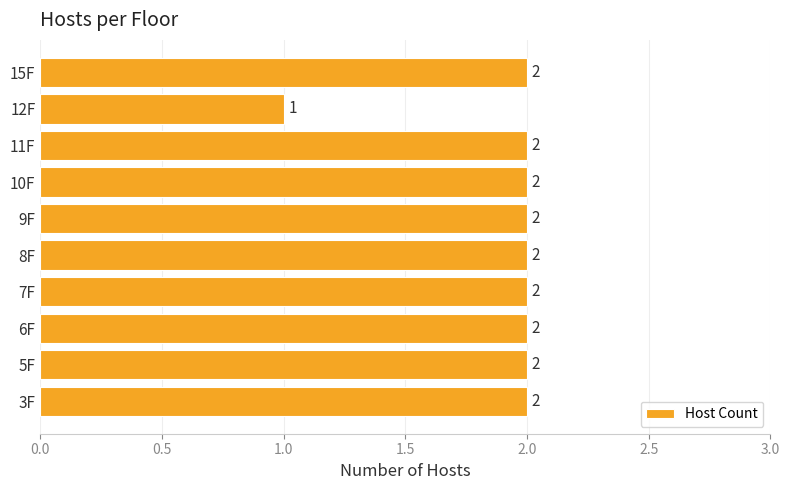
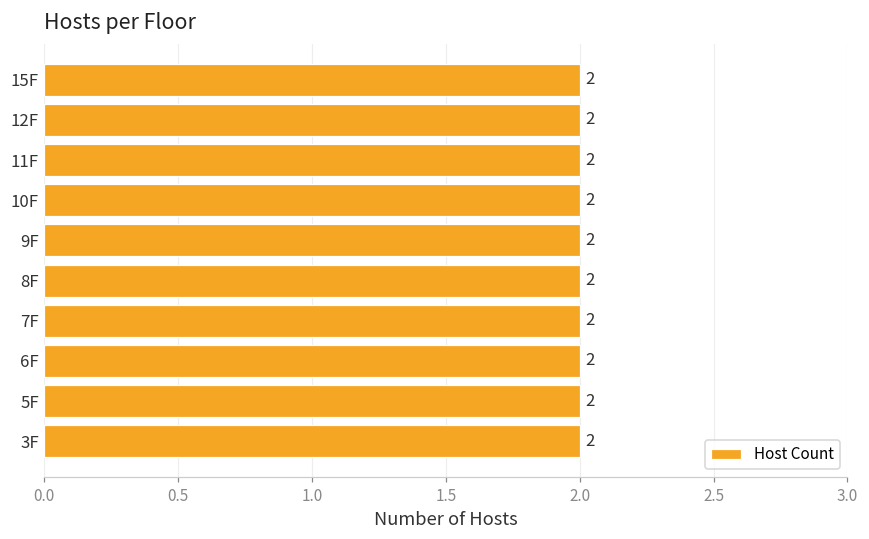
12F: 1 -> 2
